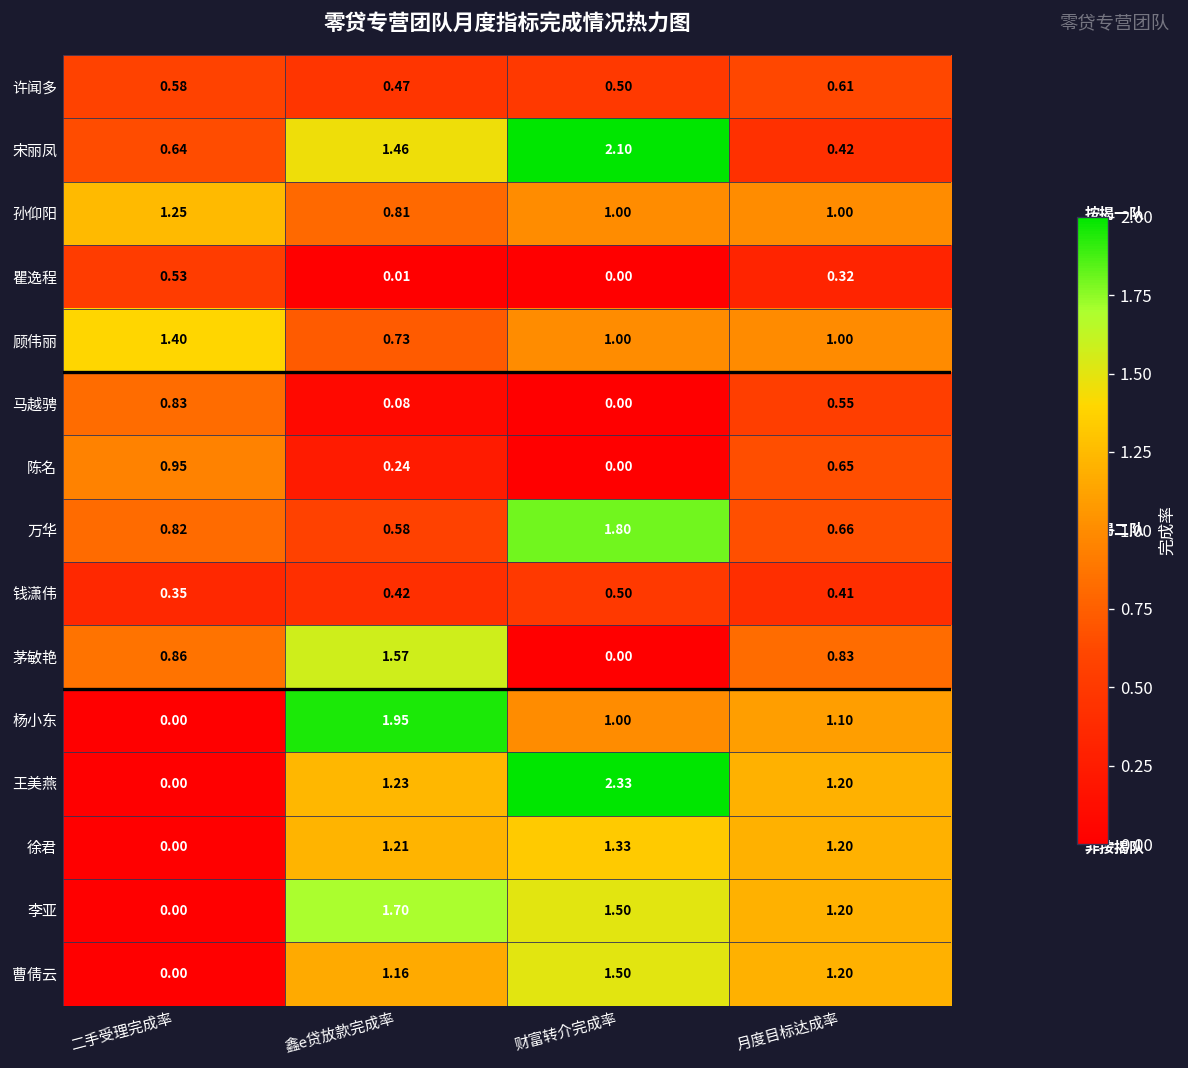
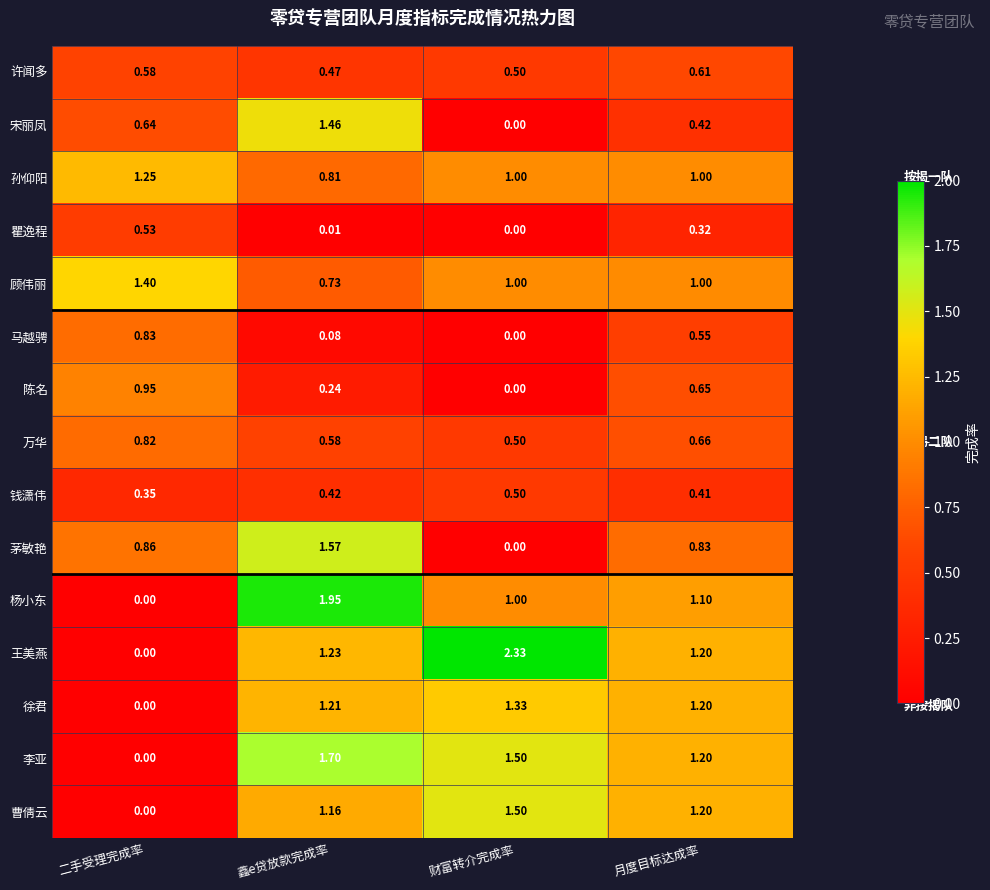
宋丽凤, 财富转介完成率: 2.10 -> 0.00
万华, 财富转介完成率: 1.80 -> 0.50
